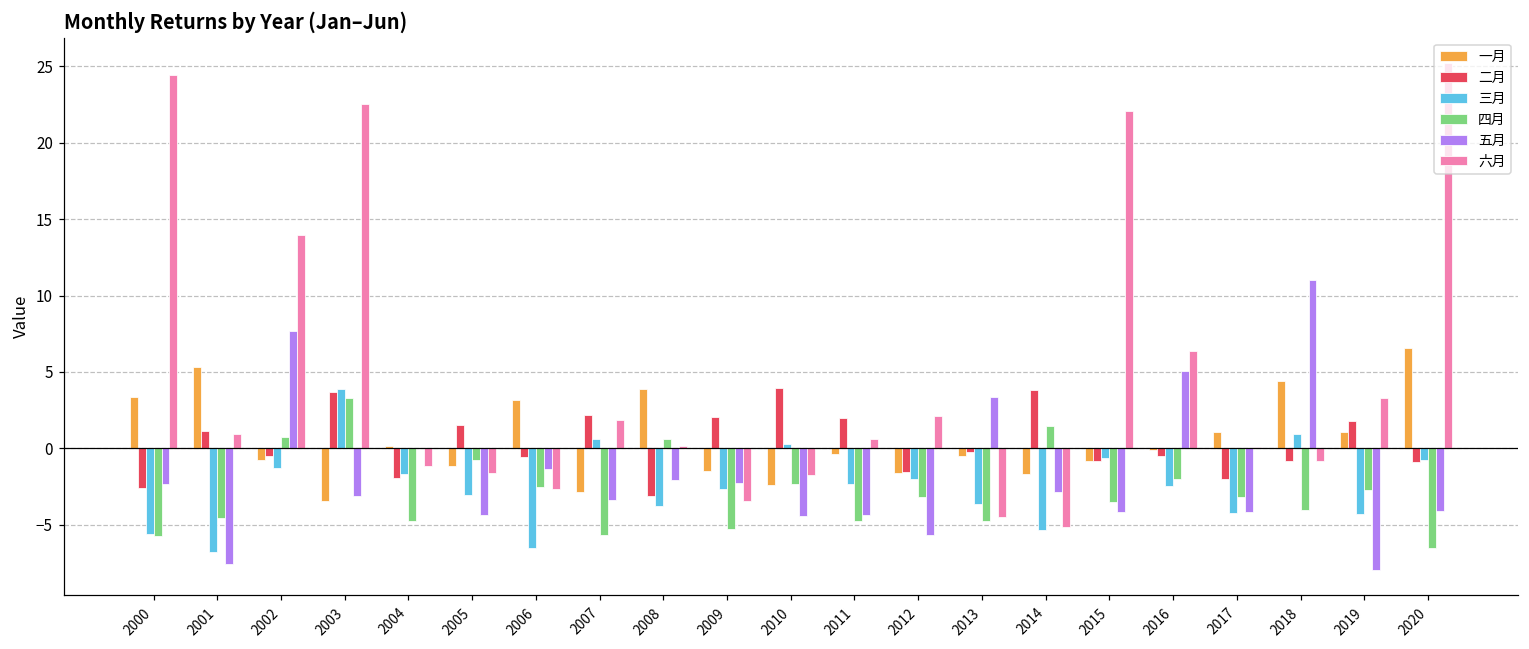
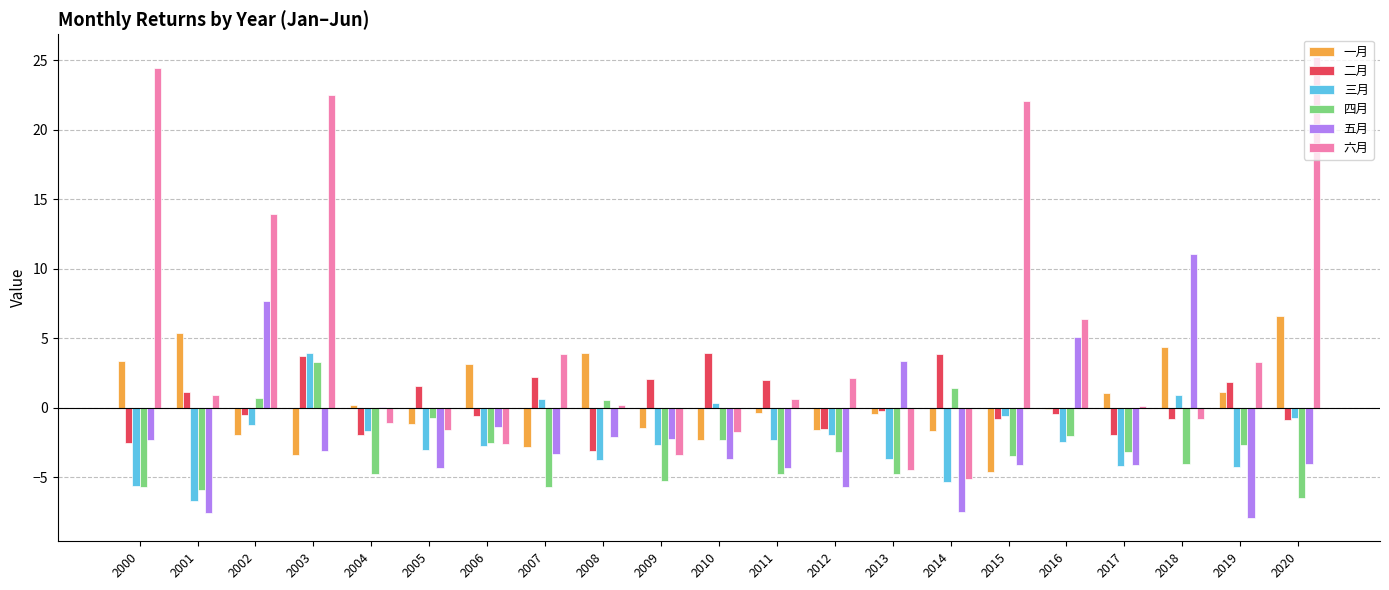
四月, 2001: -4.6 -> -5.9
一月, 2002: -0.7 -> -1.9
三月, 2006: -6.5 -> -2.7
六月, 2007: 1.8 -> 3.8
五月, 2010: -4.4 -> -3.7
五月, 2014: -2.9 -> -7.5
一月, 2015: -0.8 -> -4.7
